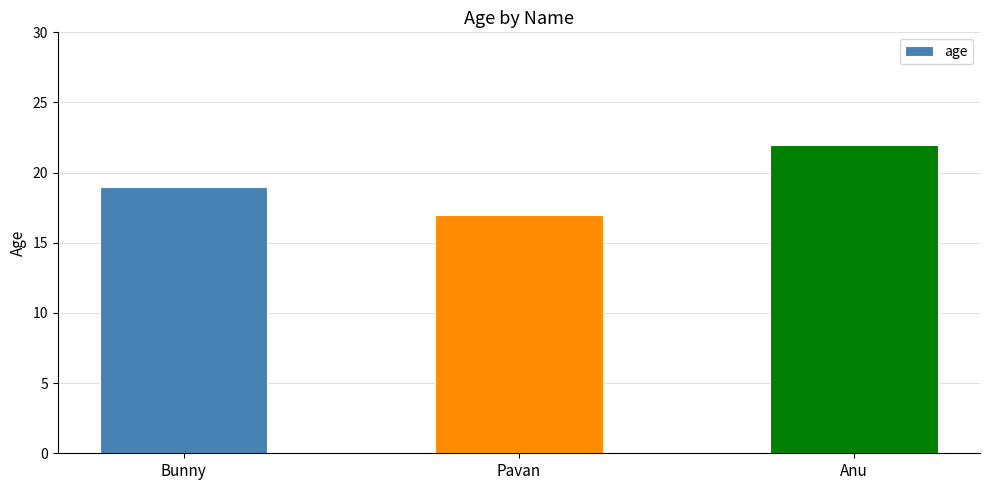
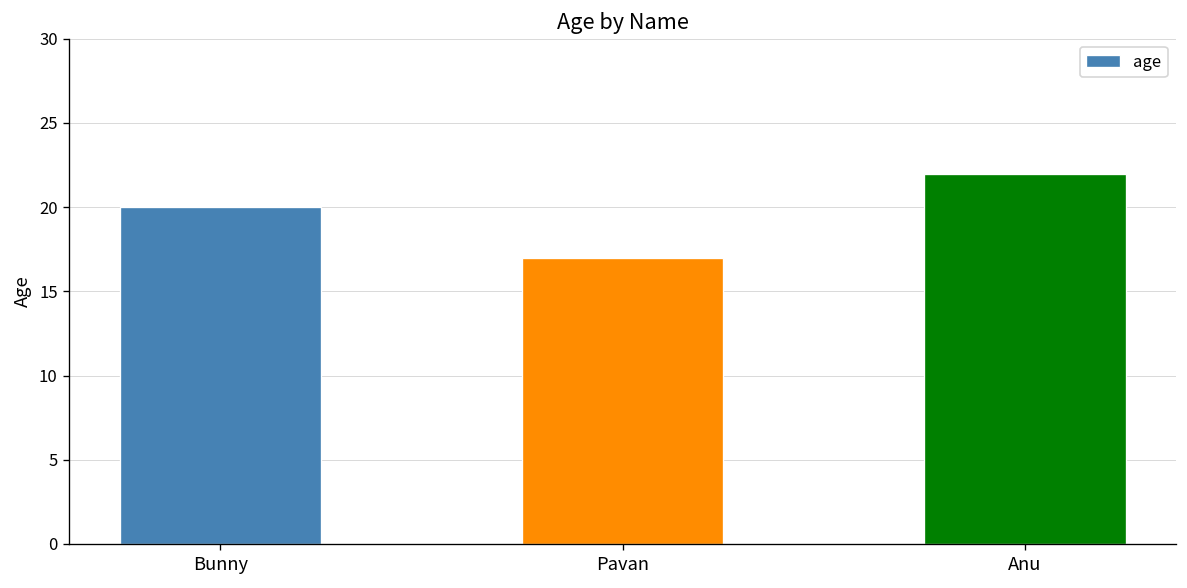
Bunny: 19 -> 20
